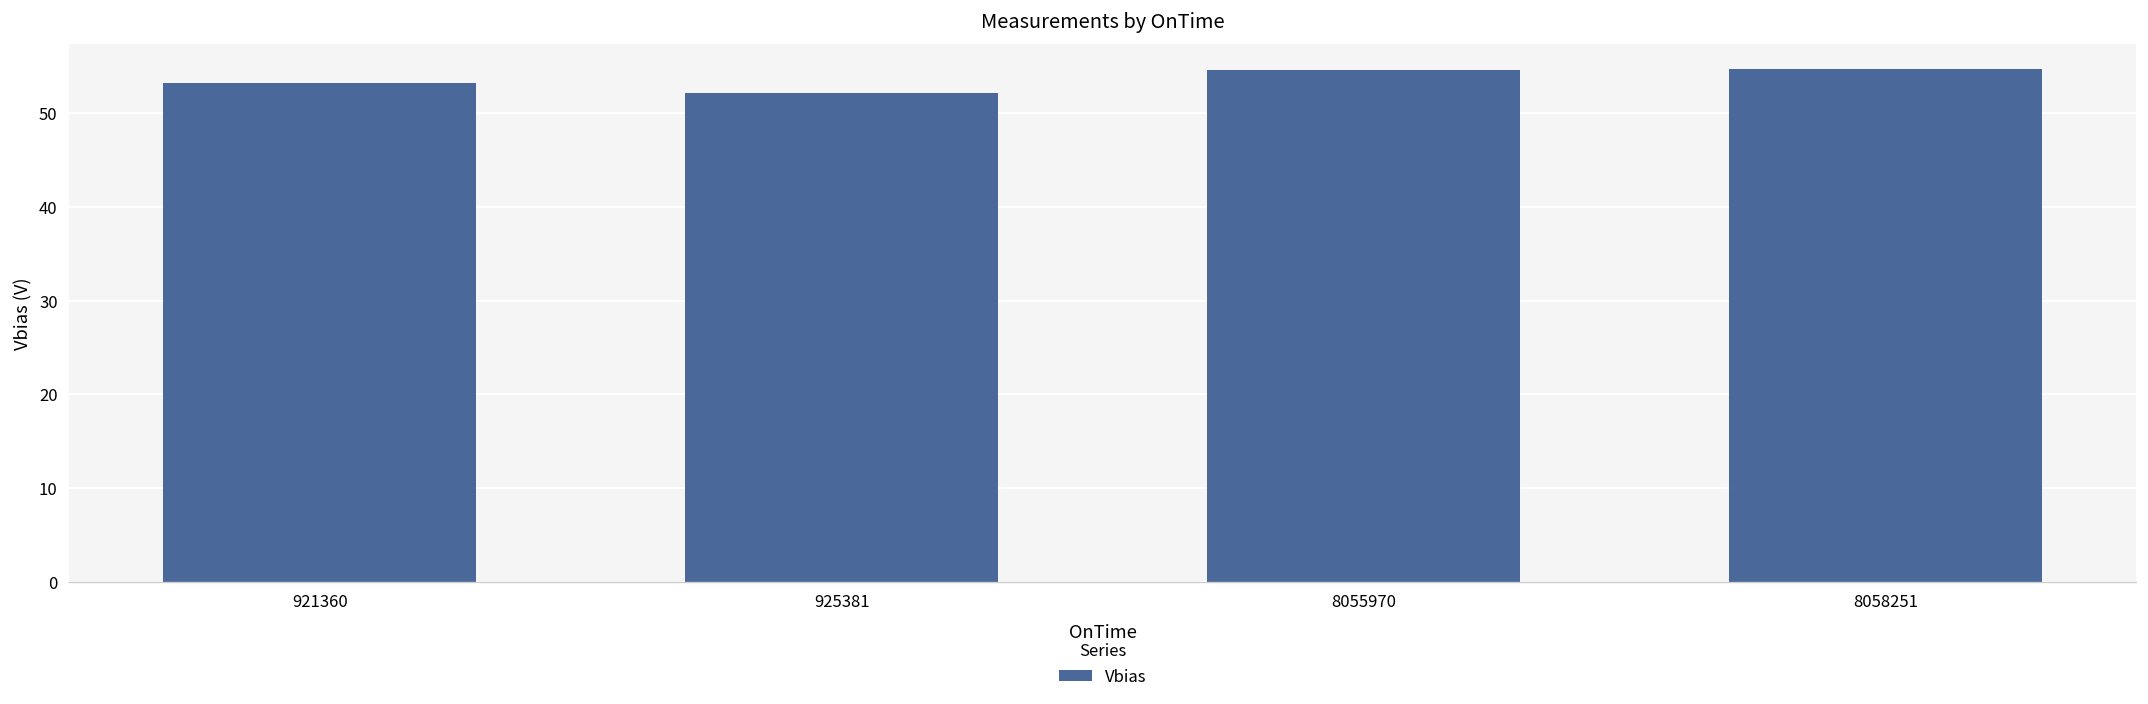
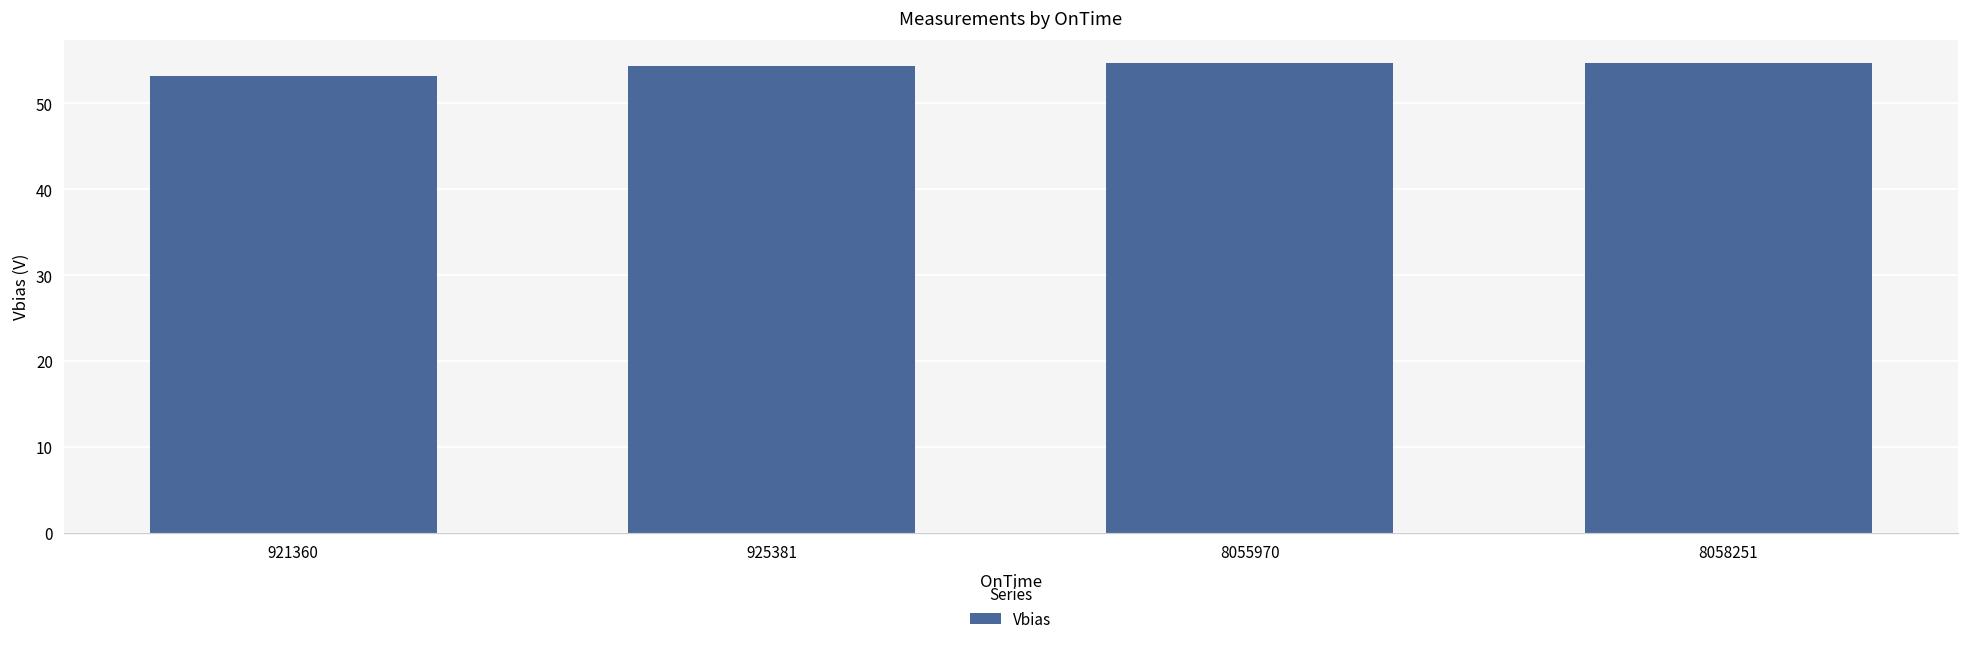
925381: 52 -> 54
